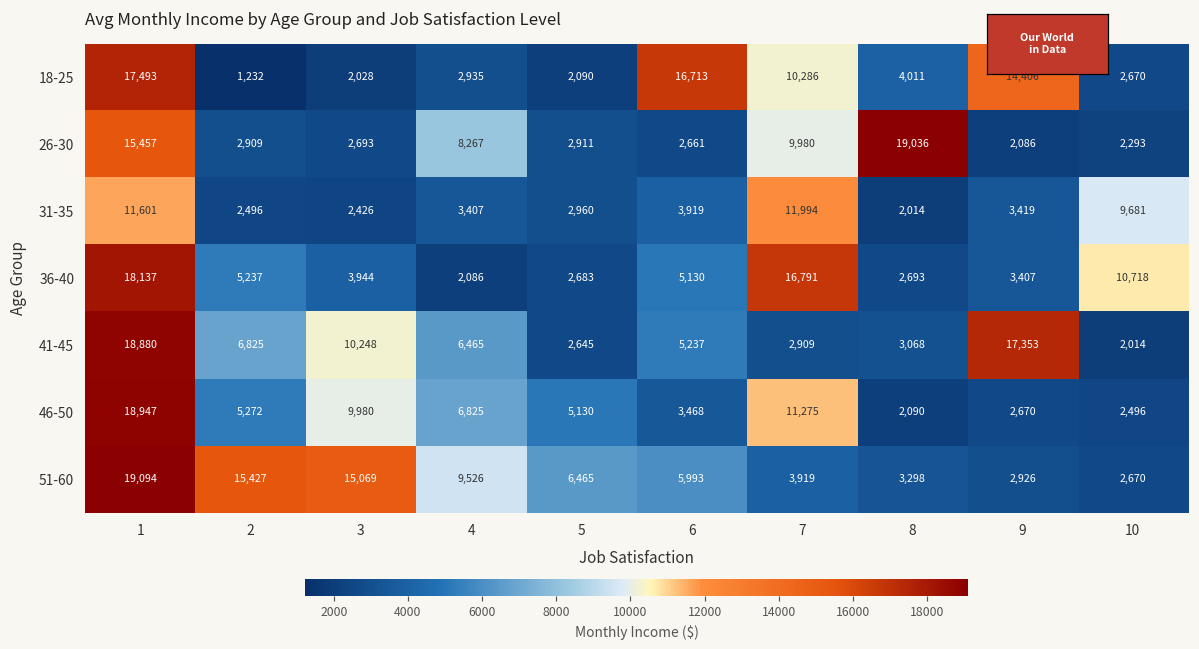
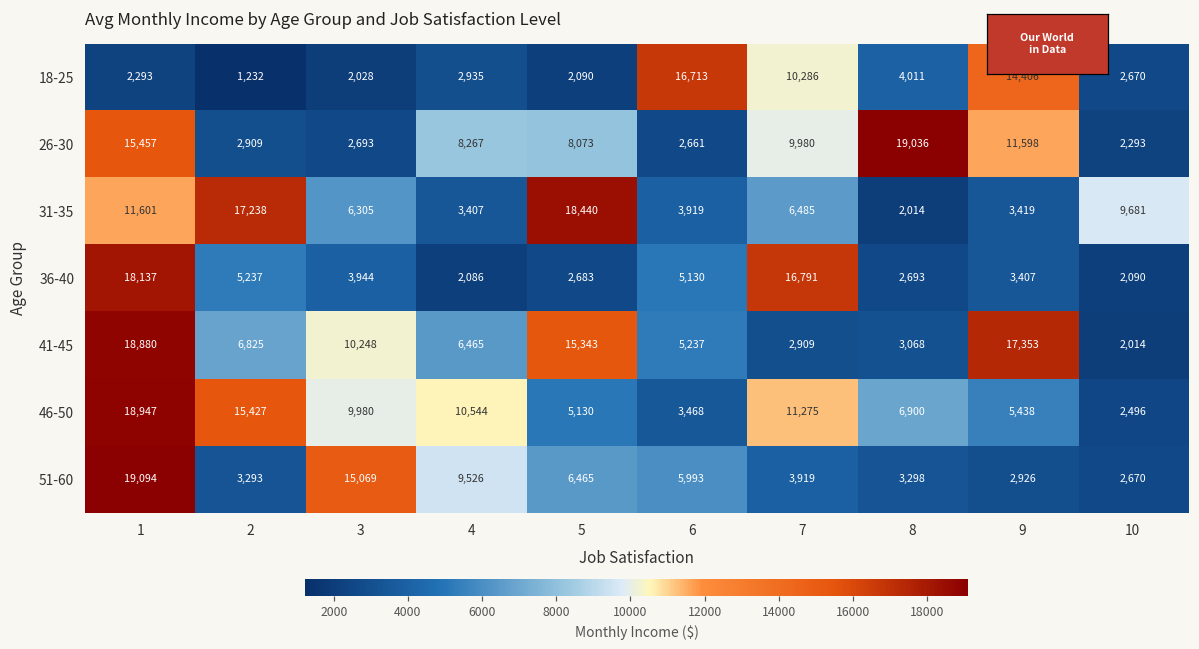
18-25, 1: 17,493 -> 2,293
26-30, 5: 2,911 -> 8,073
26-30, 9: 2,086 -> 11,598
31-35, 2: 2,496 -> 17,238
31-35, 3: 2,426 -> 6,305
31-35, 5: 2,960 -> 18,440
31-35, 7: 11,994 -> 6,485
36-40, 10: 10,718 -> 2,090
41-45, 5: 2,645 -> 15,343
46-50, 2: 5,272 -> 15,427
46-50, 4: 6,825 -> 10,544
46-50, 8: 2,090 -> 6,900
46-50, 9: 2,670 -> 5,438
51-60, 2: 15,427 -> 3,293
